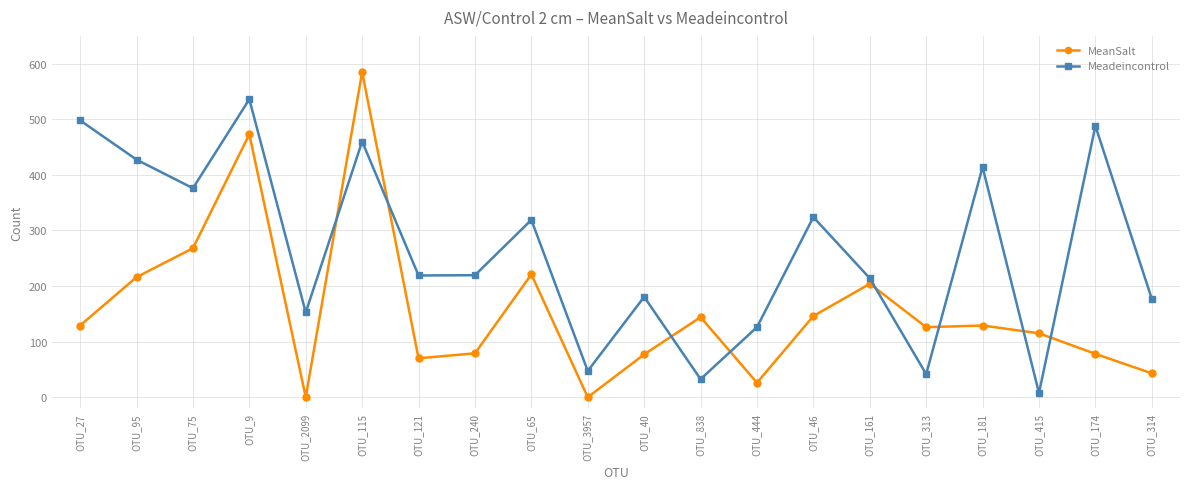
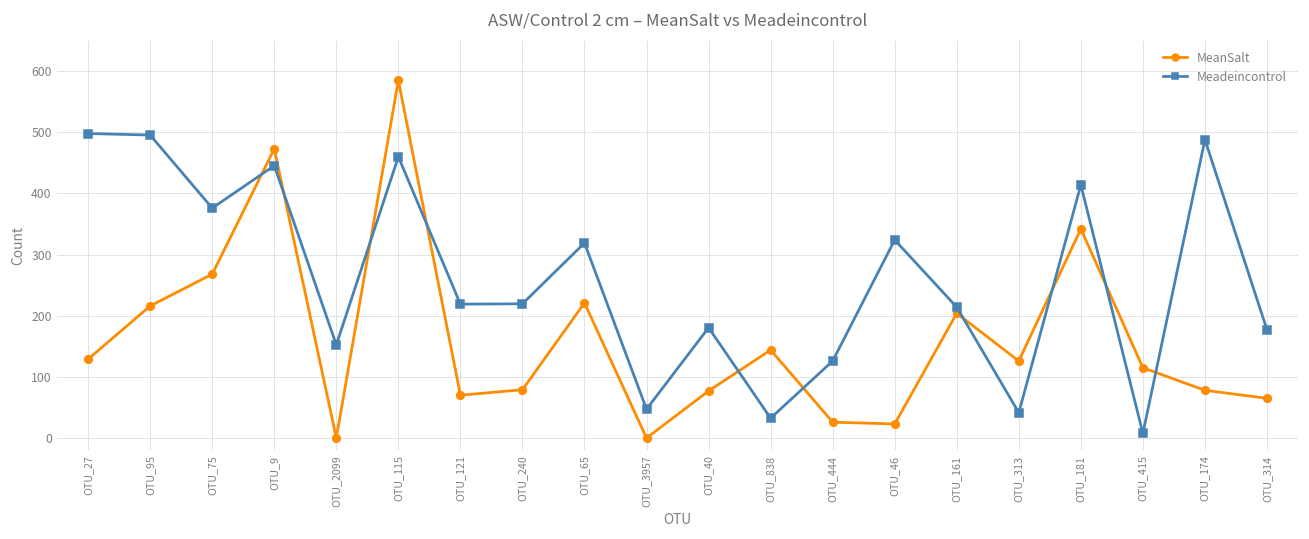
Meadeincontrol, OTU_95: 430 -> 500
Meadeincontrol, OTU_9: 540 -> 450
MeanSalt, OTU_46: 150 -> 20
MeanSalt, OTU_181: 130 -> 340
MeanSalt, OTU_314: 40 -> 70
